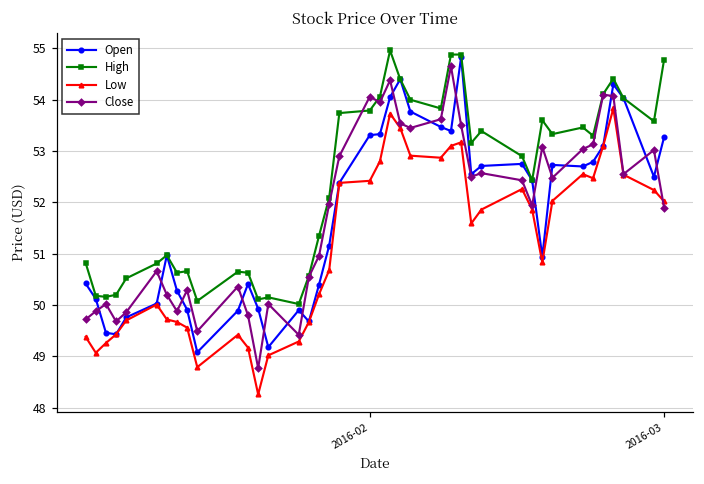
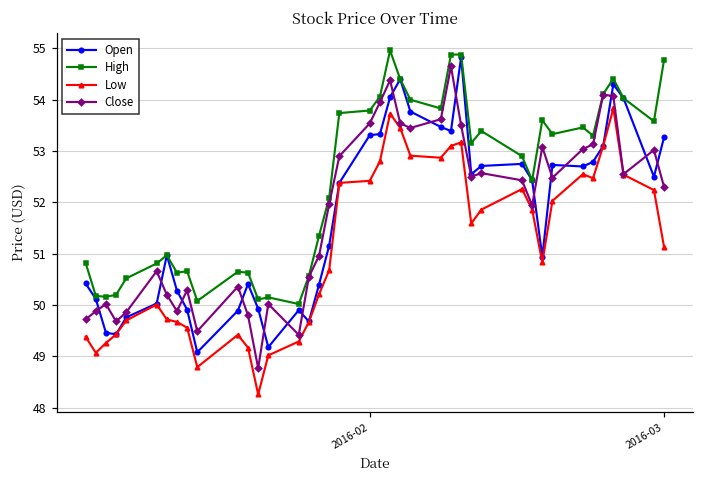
Close, 2016-02: 54.1 -> 53.5
Low, 2016-03: 52.0 -> 51.1
Close, 2016-03: 51.9 -> 52.3
